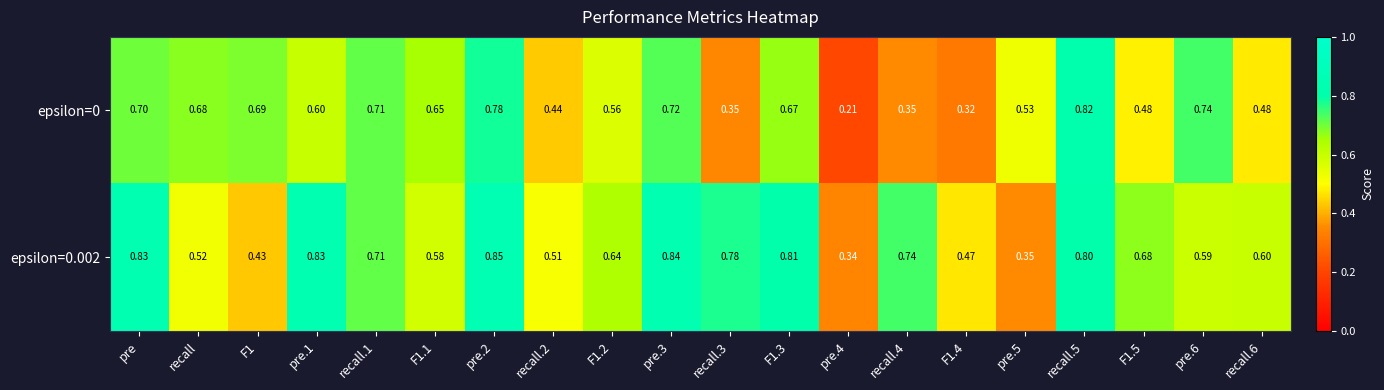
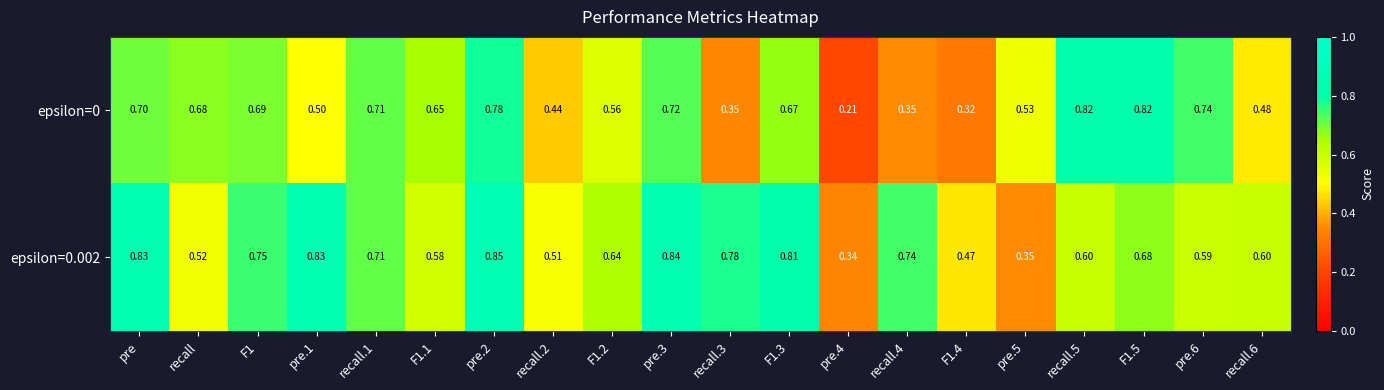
epsilon=0, pre.1: 0.60 -> 0.50
epsilon=0, F1.5: 0.48 -> 0.82
epsilon=0.002, F1: 0.43 -> 0.75
epsilon=0.002, recall.5: 0.80 -> 0.60
